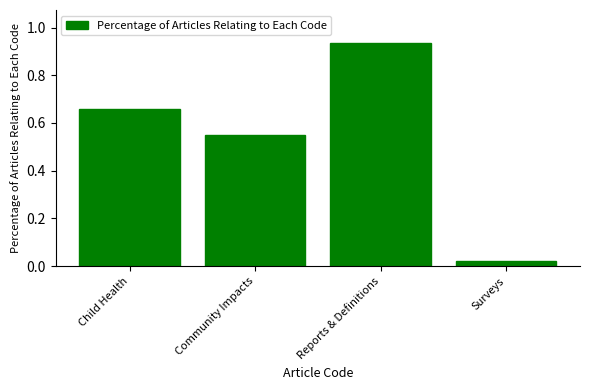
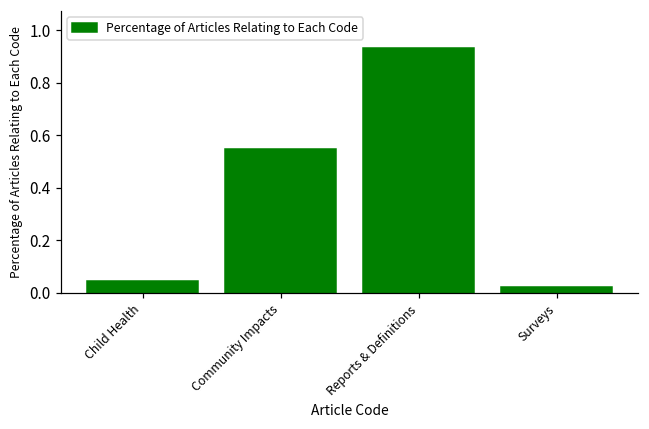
Child Health: 0.66 -> 0.04
